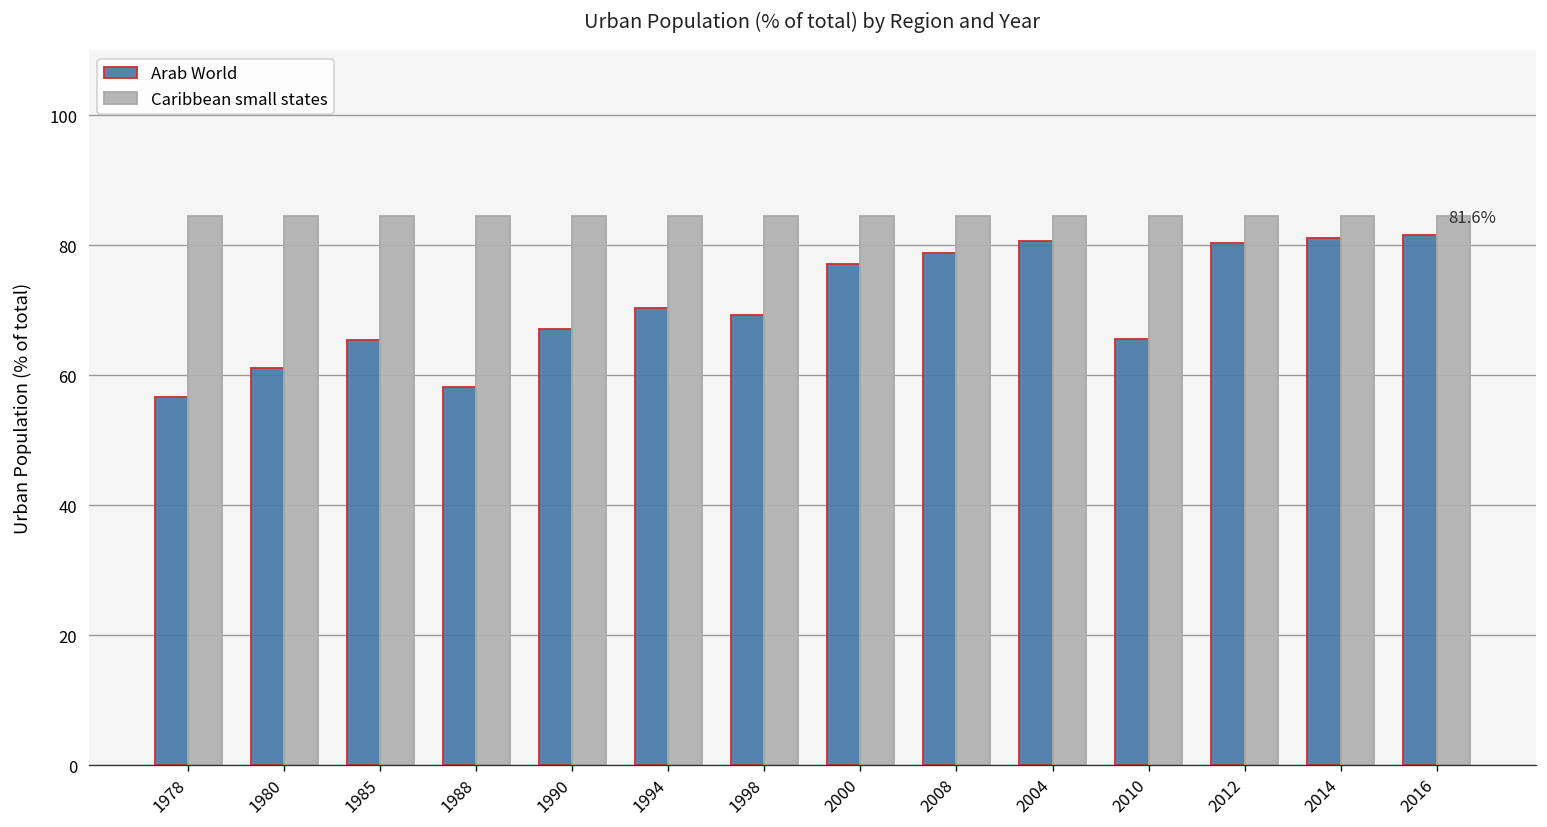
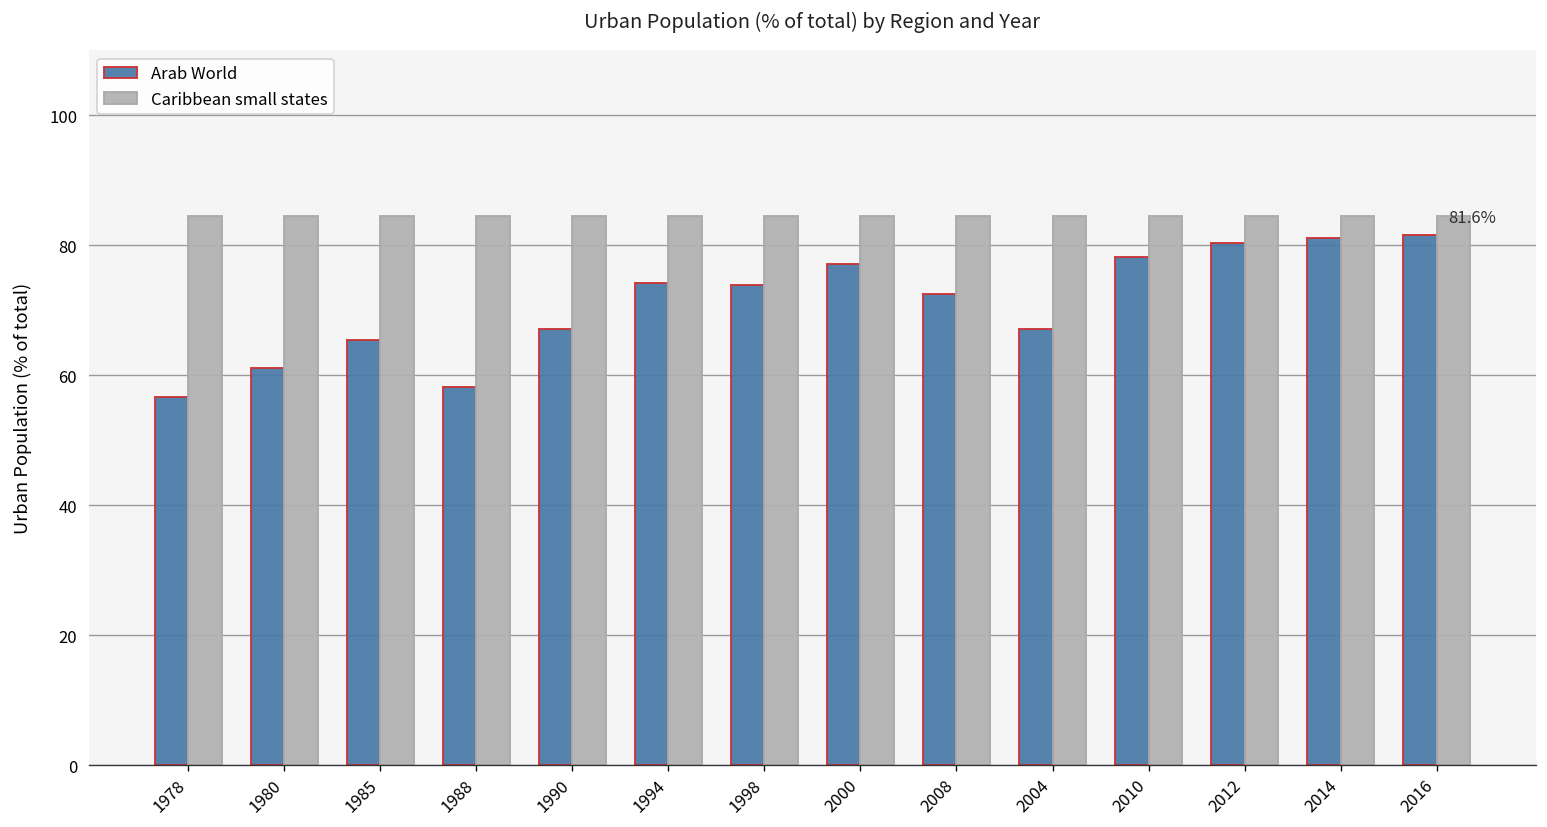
Arab World, 1994: 70 -> 74
Arab World, 1998: 69 -> 74
Arab World, 2008: 79 -> 72
Arab World, 2004: 81 -> 67
Arab World, 2010: 66 -> 78
